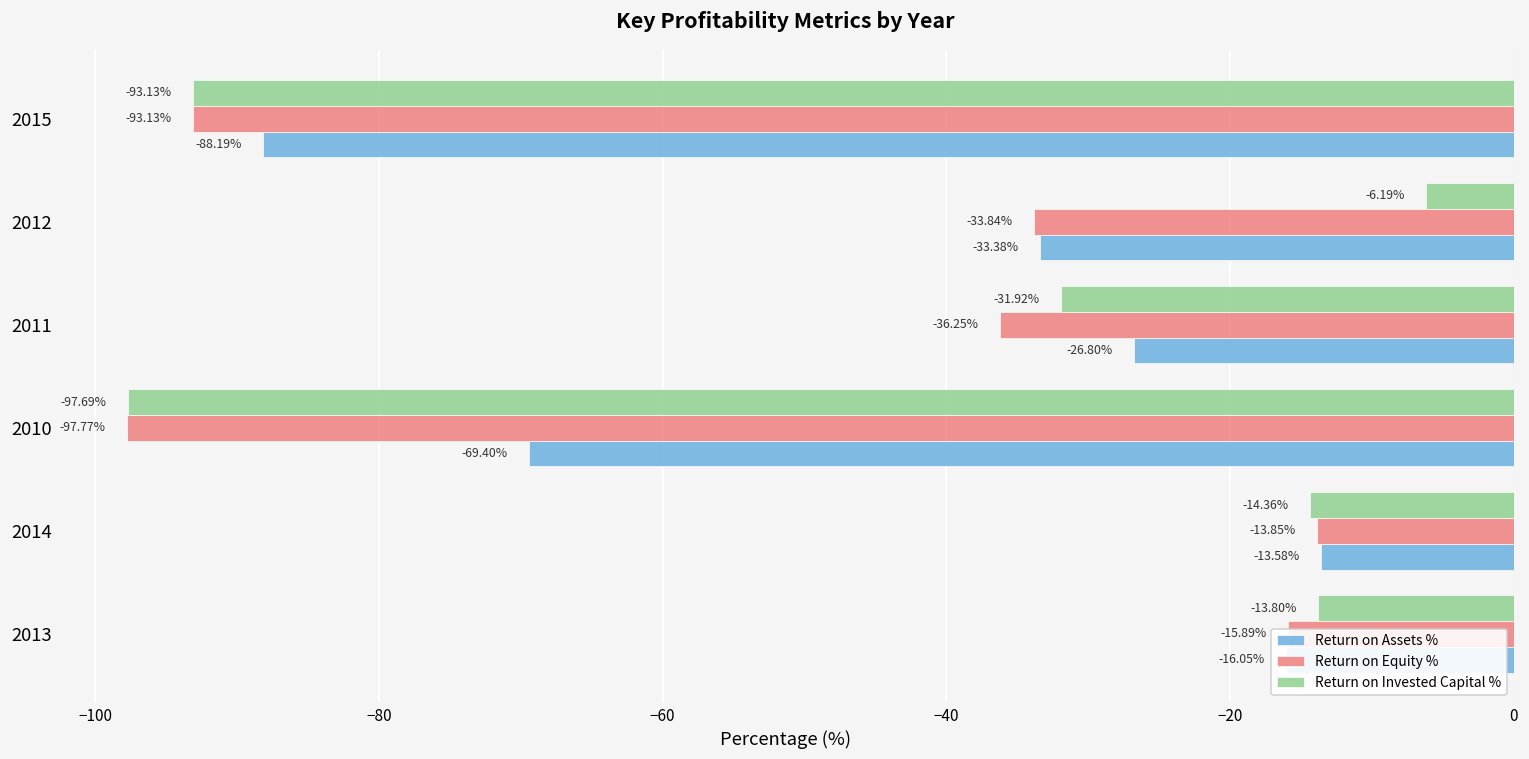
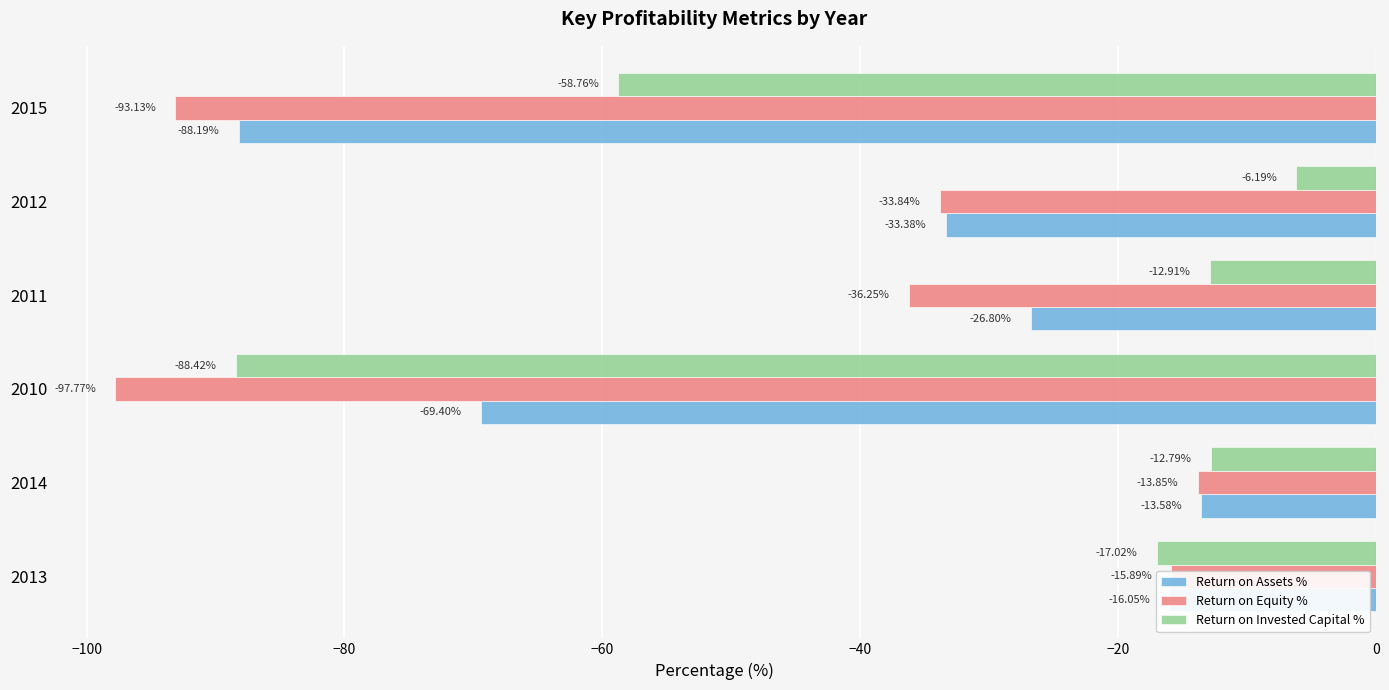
Return on Invested Capital %, 2015: -93.13% -> -58.76%
Return on Invested Capital %, 2011: -31.92% -> -12.91%
Return on Invested Capital %, 2010: -97.69% -> -88.42%
Return on Invested Capital %, 2014: -14.36% -> -12.79%
Return on Invested Capital %, 2013: -13.80% -> -17.02%
